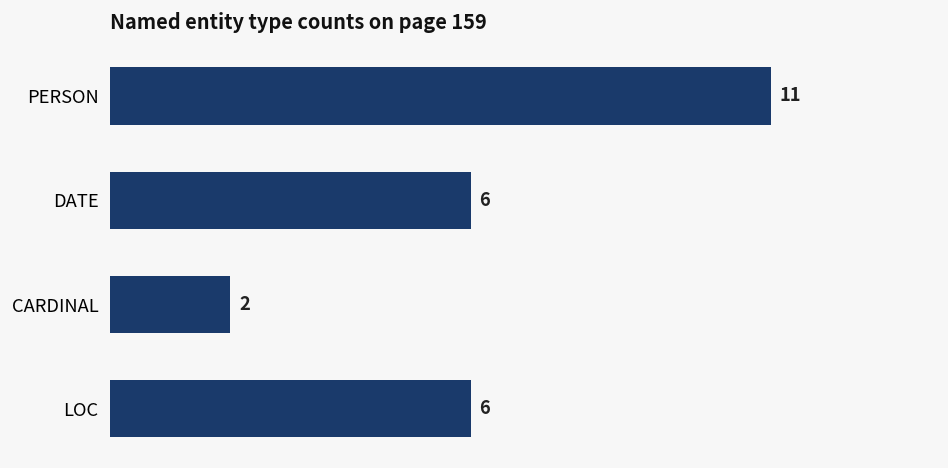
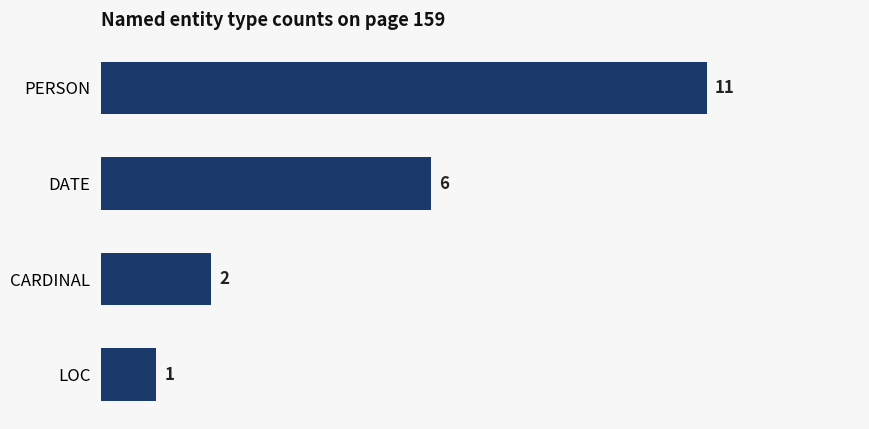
LOC: 6 -> 1
